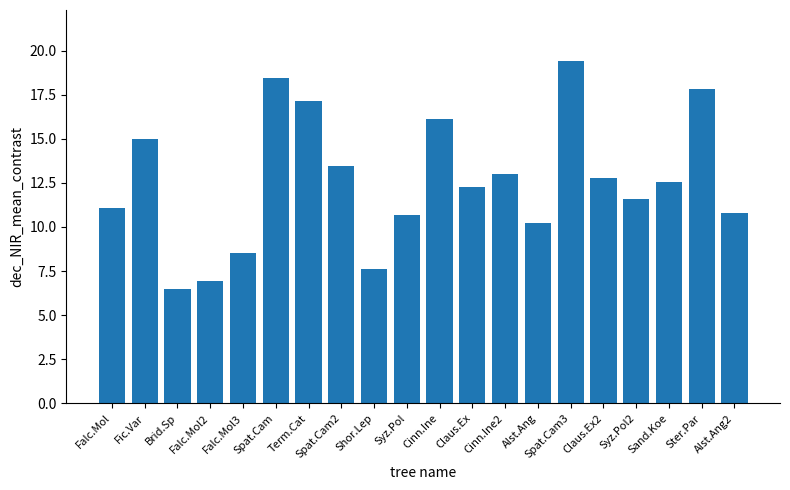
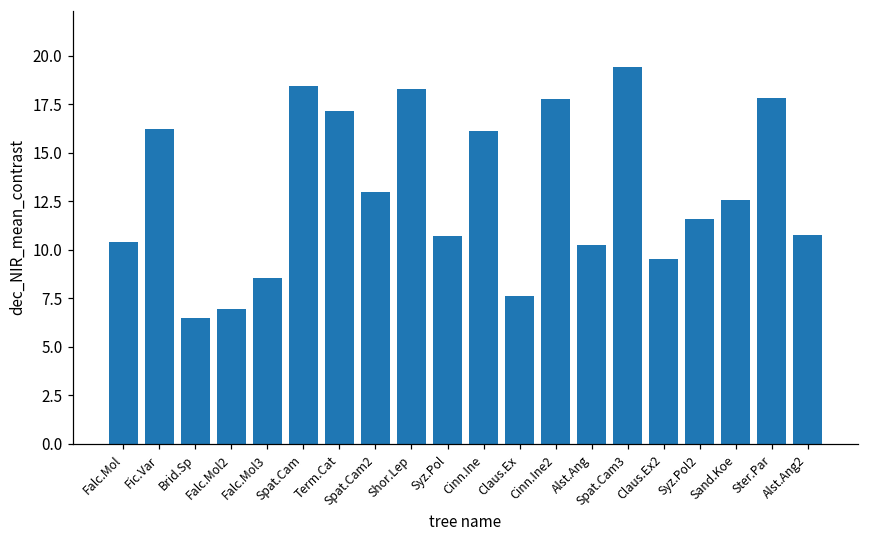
Falc.Mol: 11.1 -> 10.4
Fic.Var: 15.0 -> 16.2
Spat.Cam2: 13.5 -> 13.0
Shor.Lep: 7.6 -> 18.3
Claus.Ex: 12.3 -> 7.6
Cinn.Ine2: 13.0 -> 17.8
Claus.Ex2: 12.8 -> 9.5
